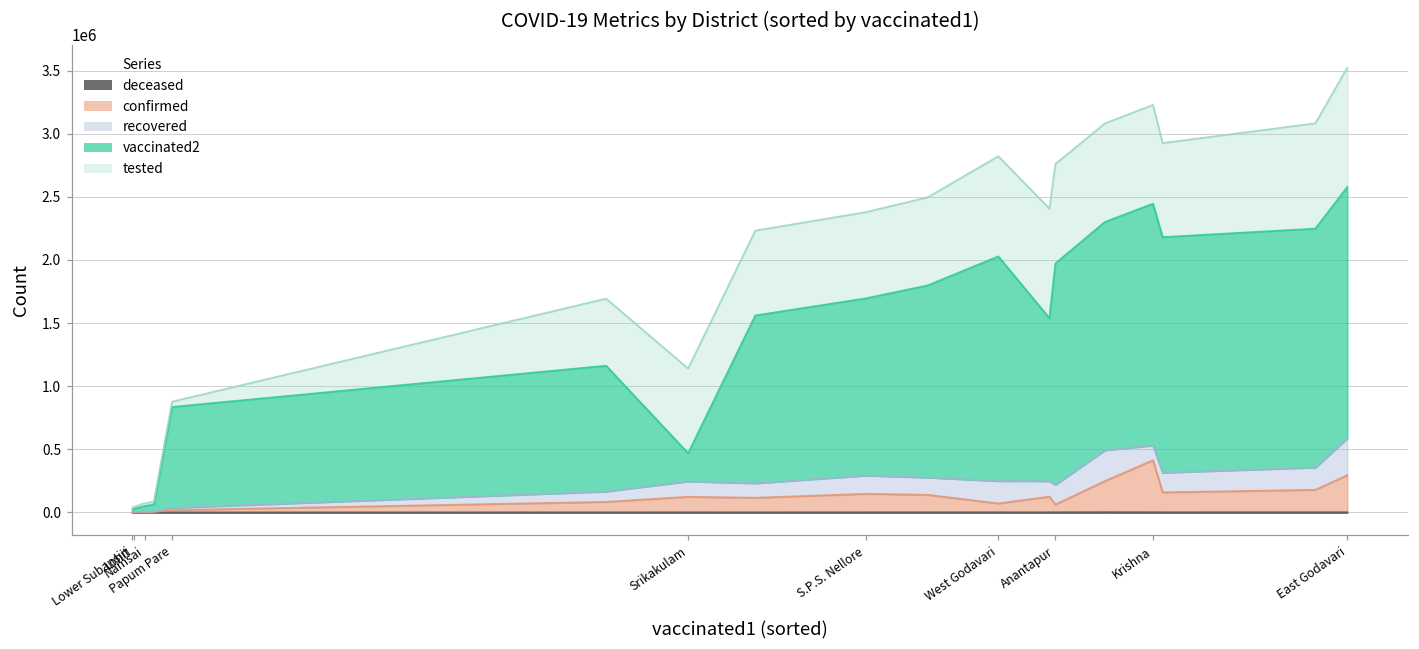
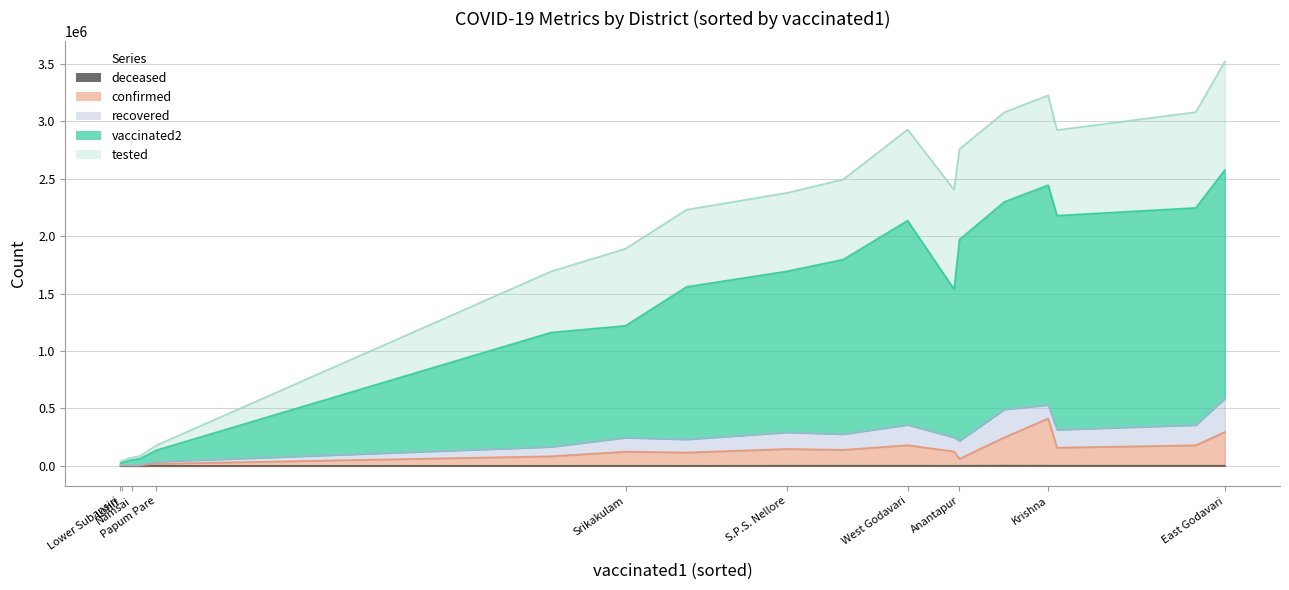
vaccinated2, Papum Pare: 800000 -> 100000
vaccinated2, Srikakulam: 220000 -> 970000
confirmed, West Godavari: 70000 -> 180000
